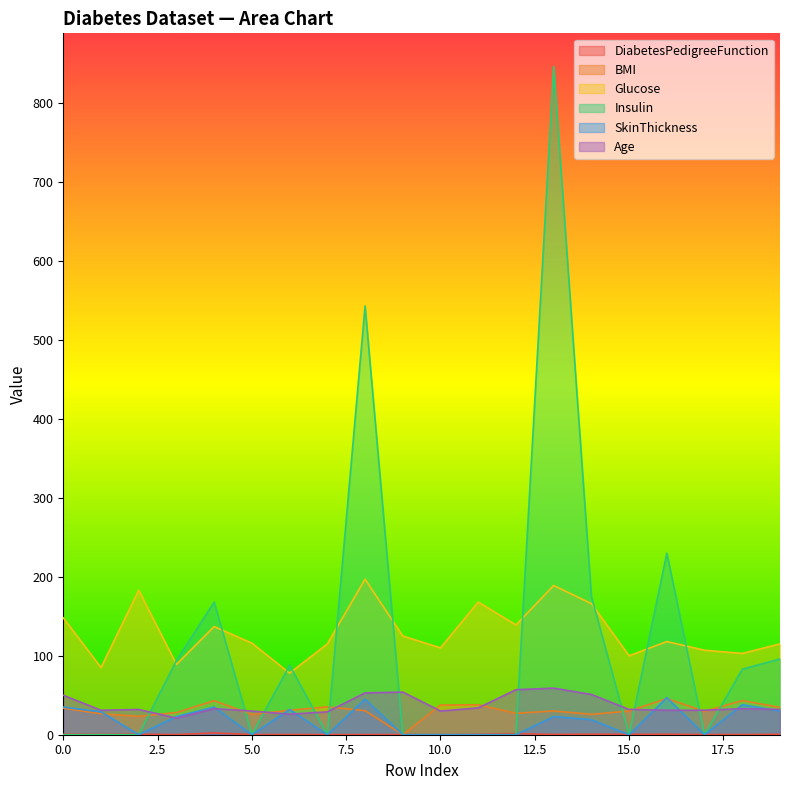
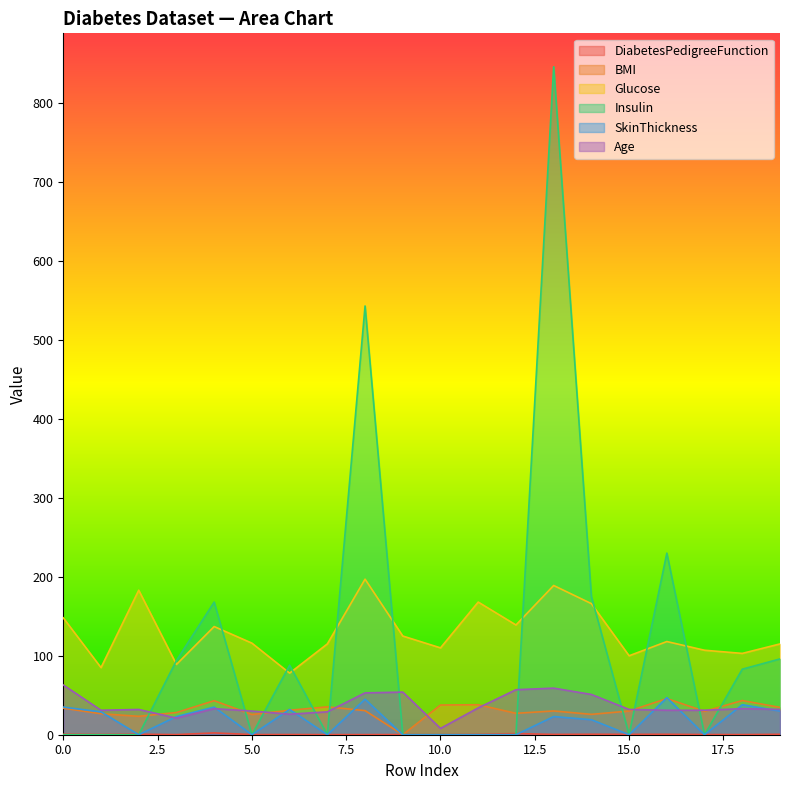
Age, 0.0: 50 -> 60
Age, 10.0: 30 -> 10
